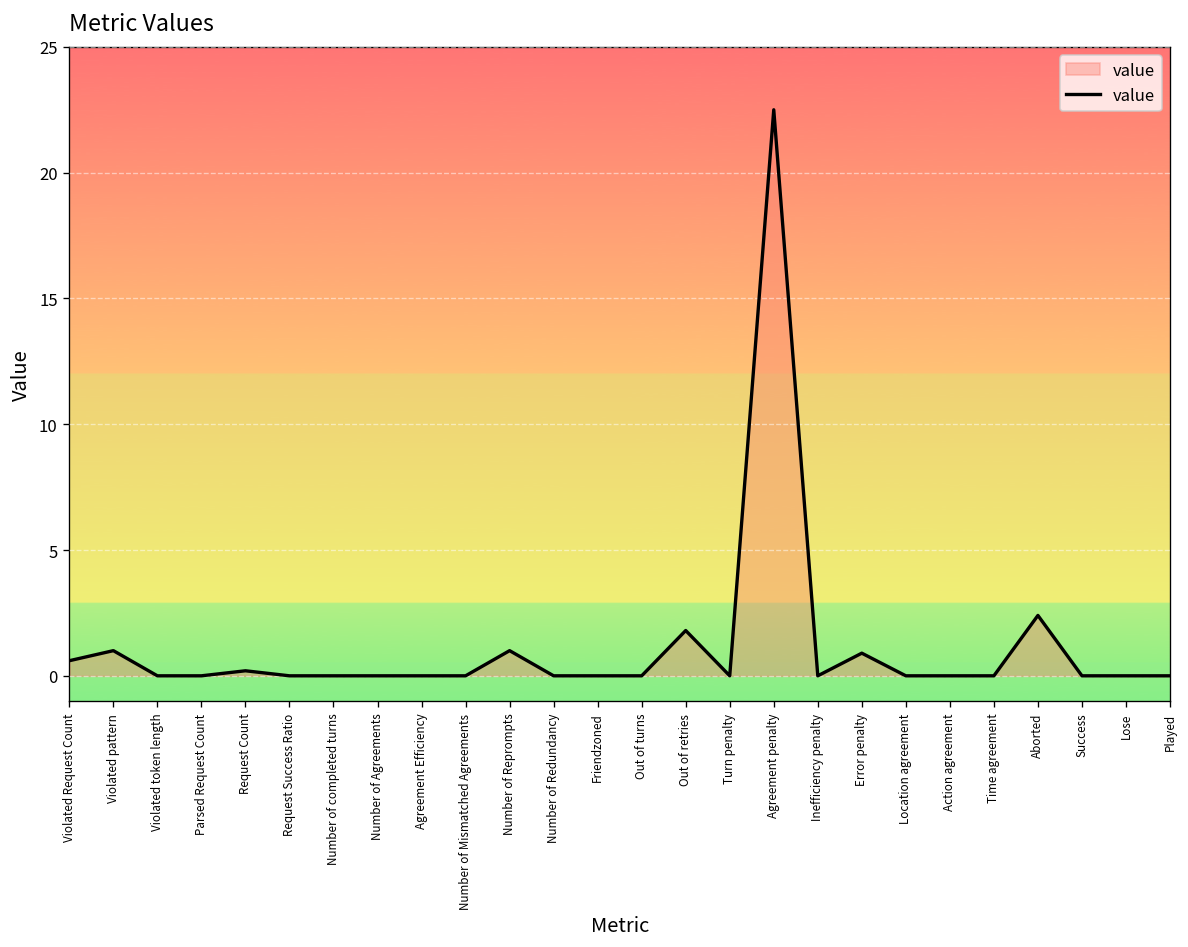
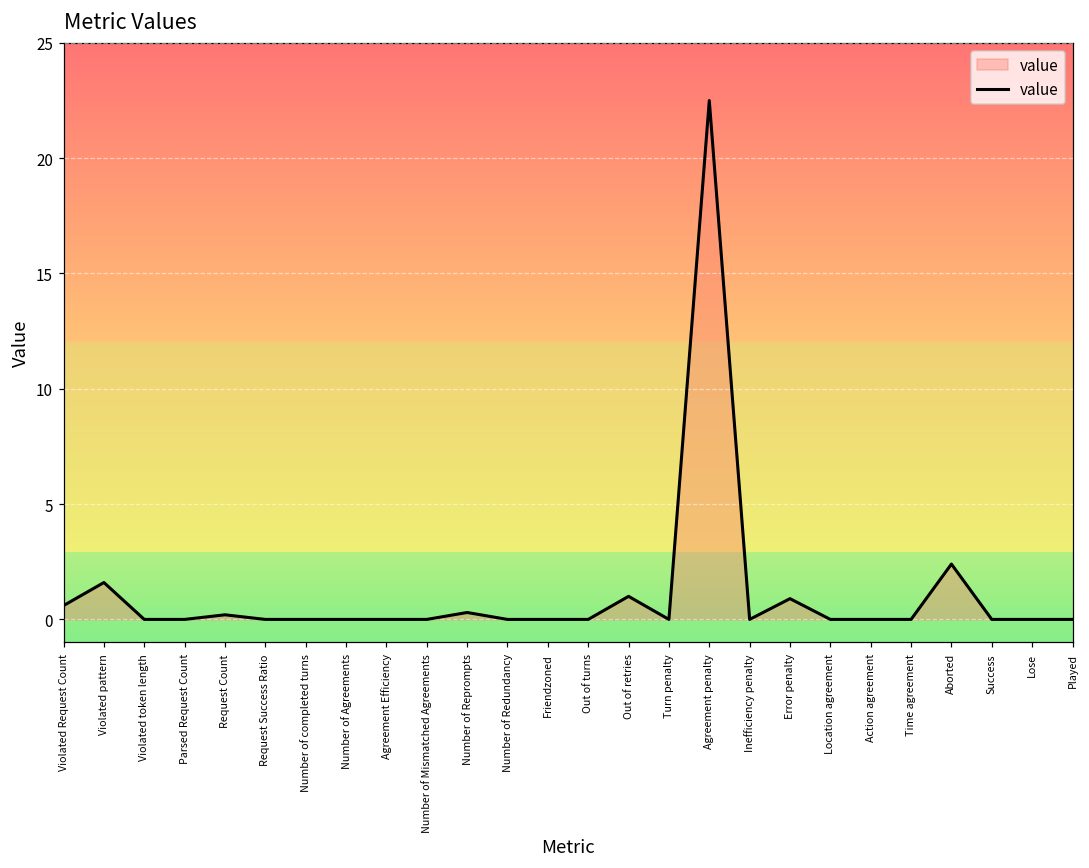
Violated pattern: 1.0 -> 1.6
Number of Reprompts: 1.0 -> 0.3
Out of retries: 1.8 -> 1.0
